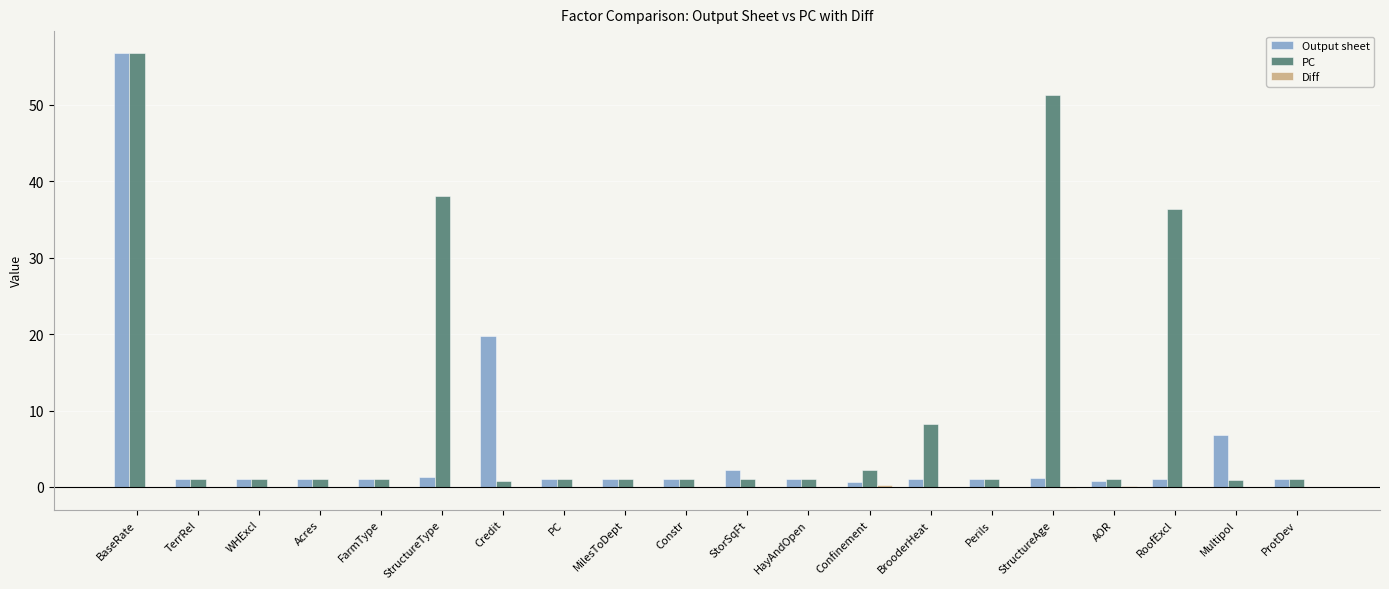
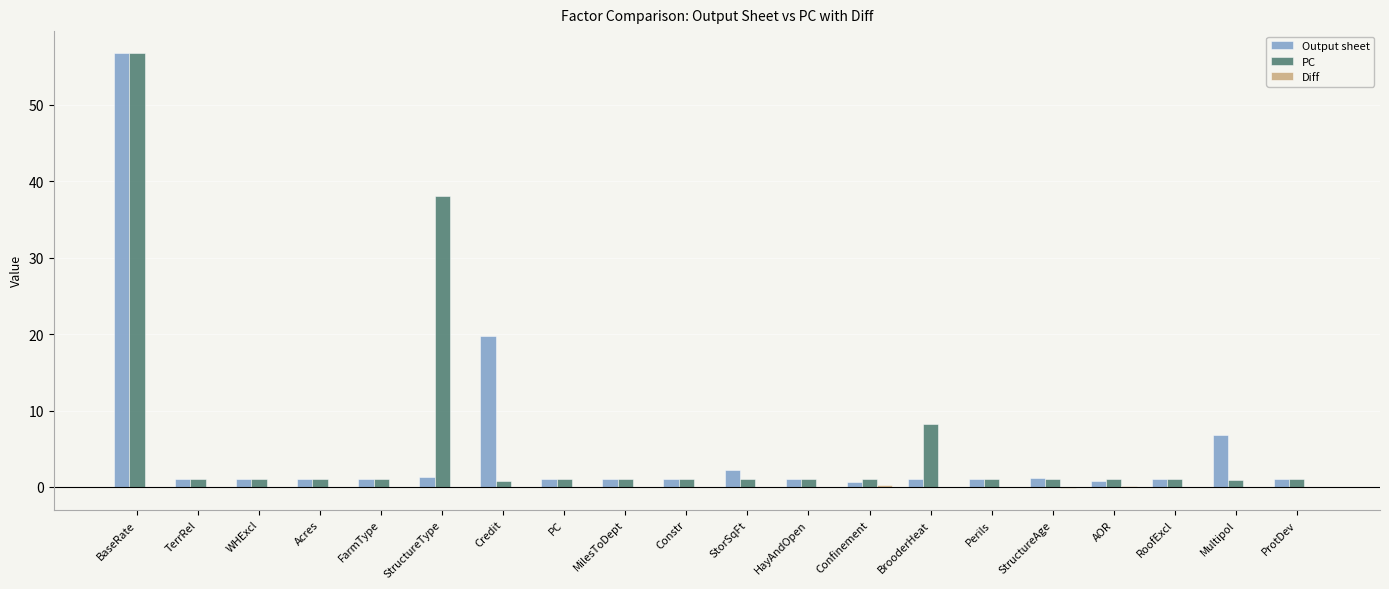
PC, Confinement: 2 -> 1
PC, StructureAge: 51 -> 1
PC, RoofExcl: 36 -> 1
